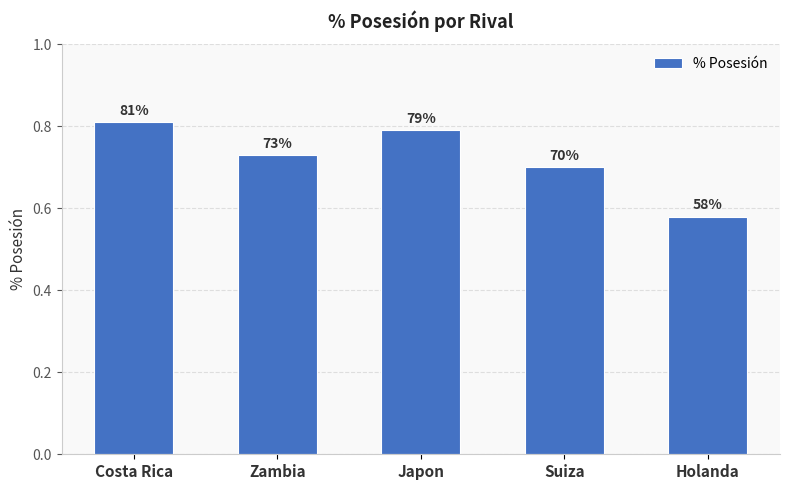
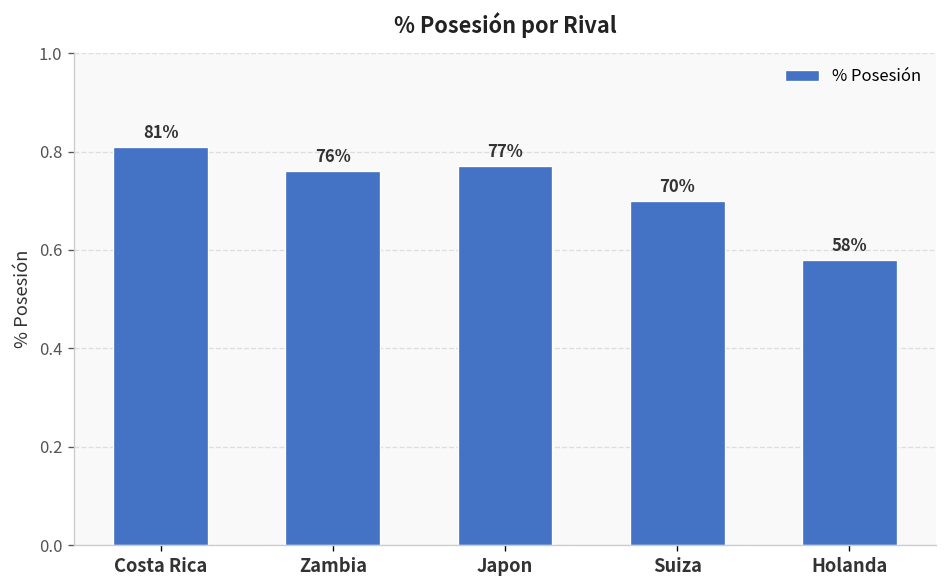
Zambia: 73% -> 76%
Japon: 79% -> 77%
